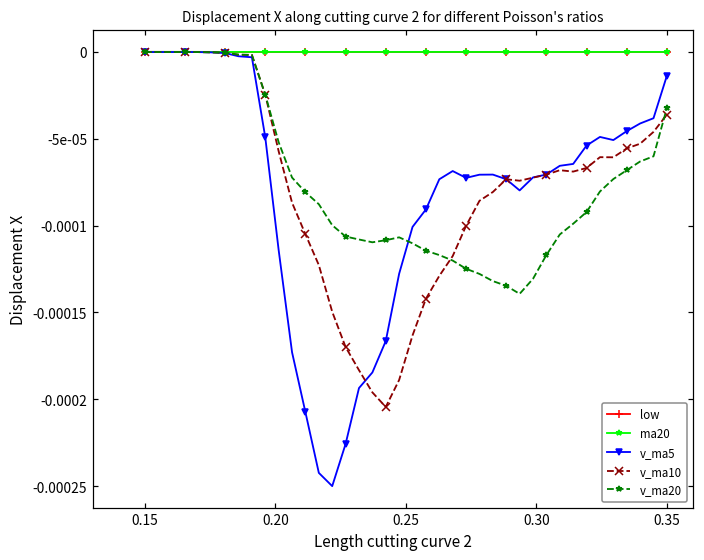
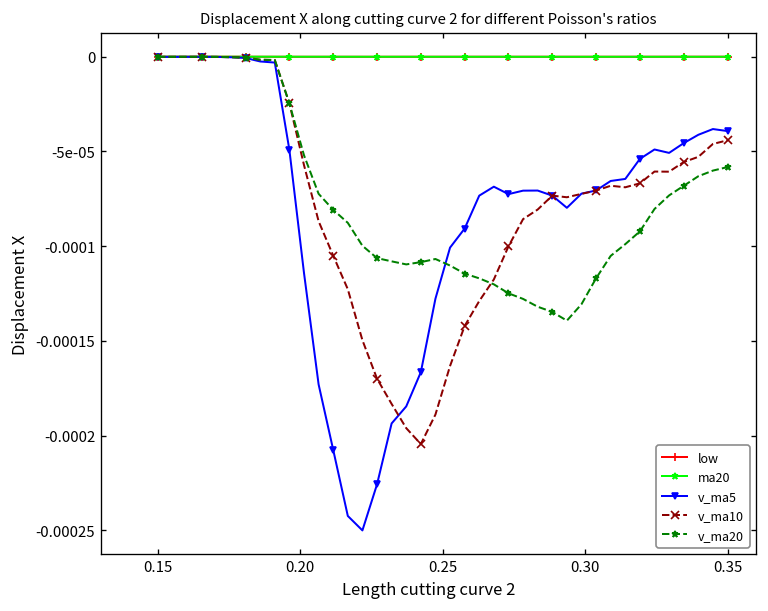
v_ma5, 0.35: -0.000014 -> -0.000039
v_ma10, 0.35: -0.000036 -> -0.000044
v_ma20, 0.35: -0.000032 -> -0.000058
